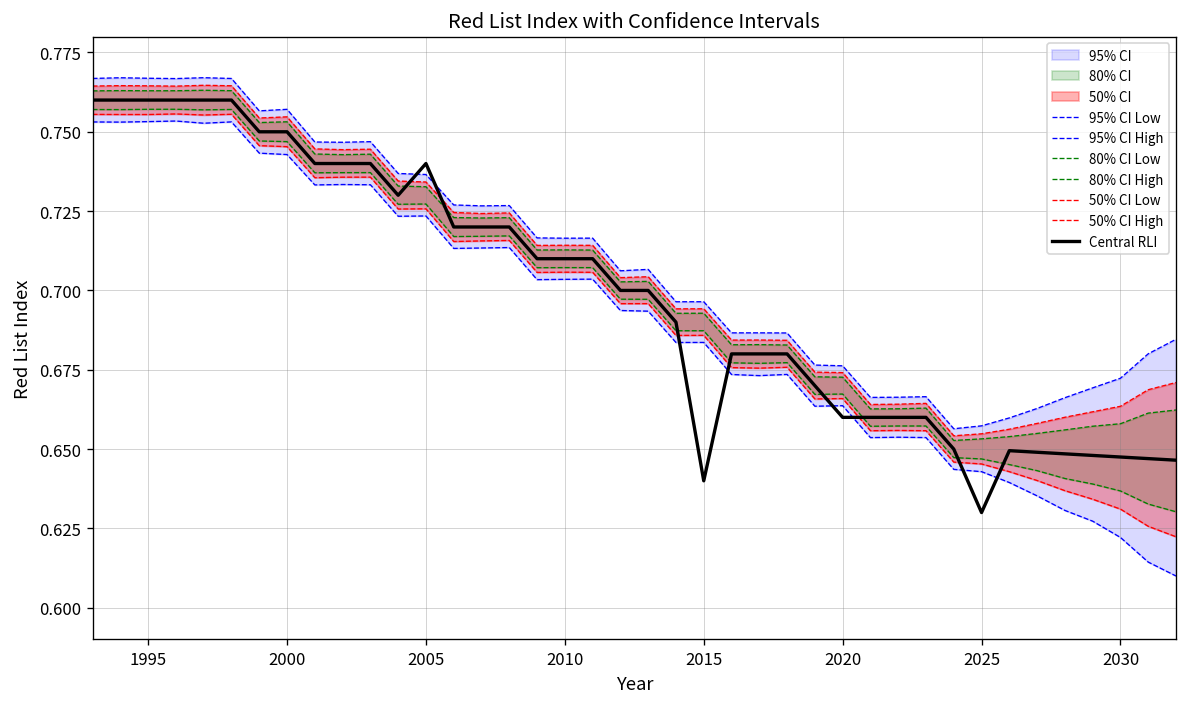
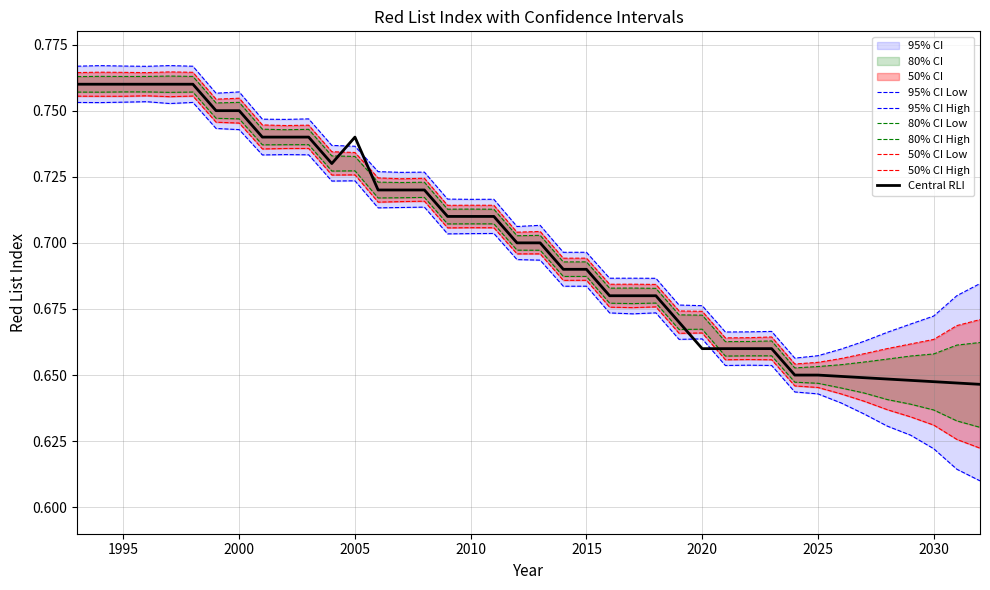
Central RLI, 2015: 0.64 -> 0.69
Central RLI, 2025: 0.63 -> 0.65
